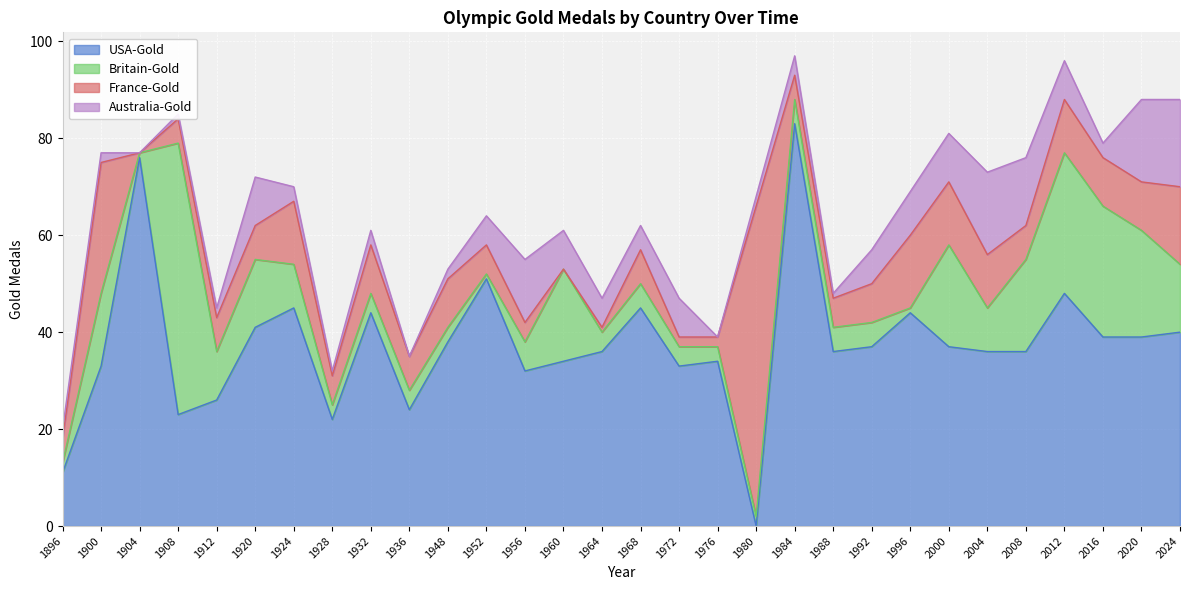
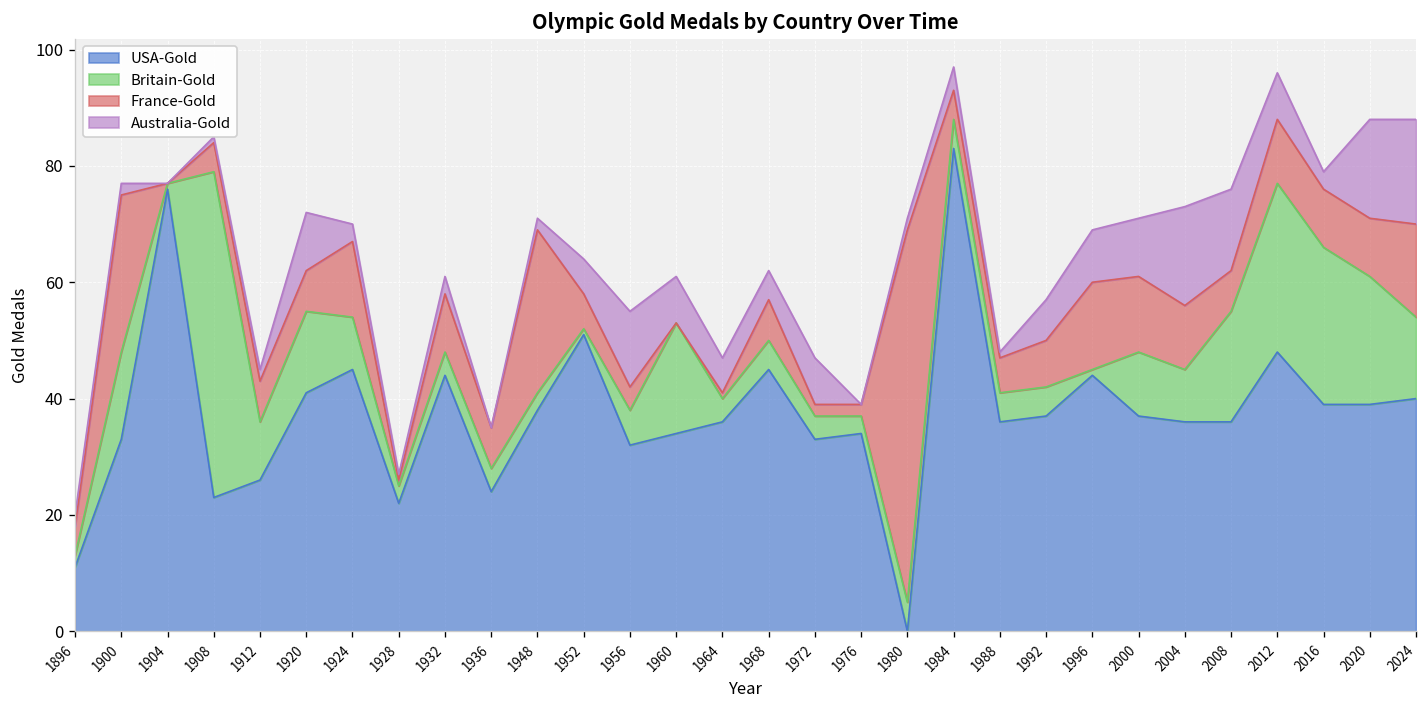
France-Gold, 1928: 6 -> 1
France-Gold, 1948: 10 -> 28
Britain-Gold, 1980: 2 -> 5
Britain-Gold, 2000: 21 -> 11
